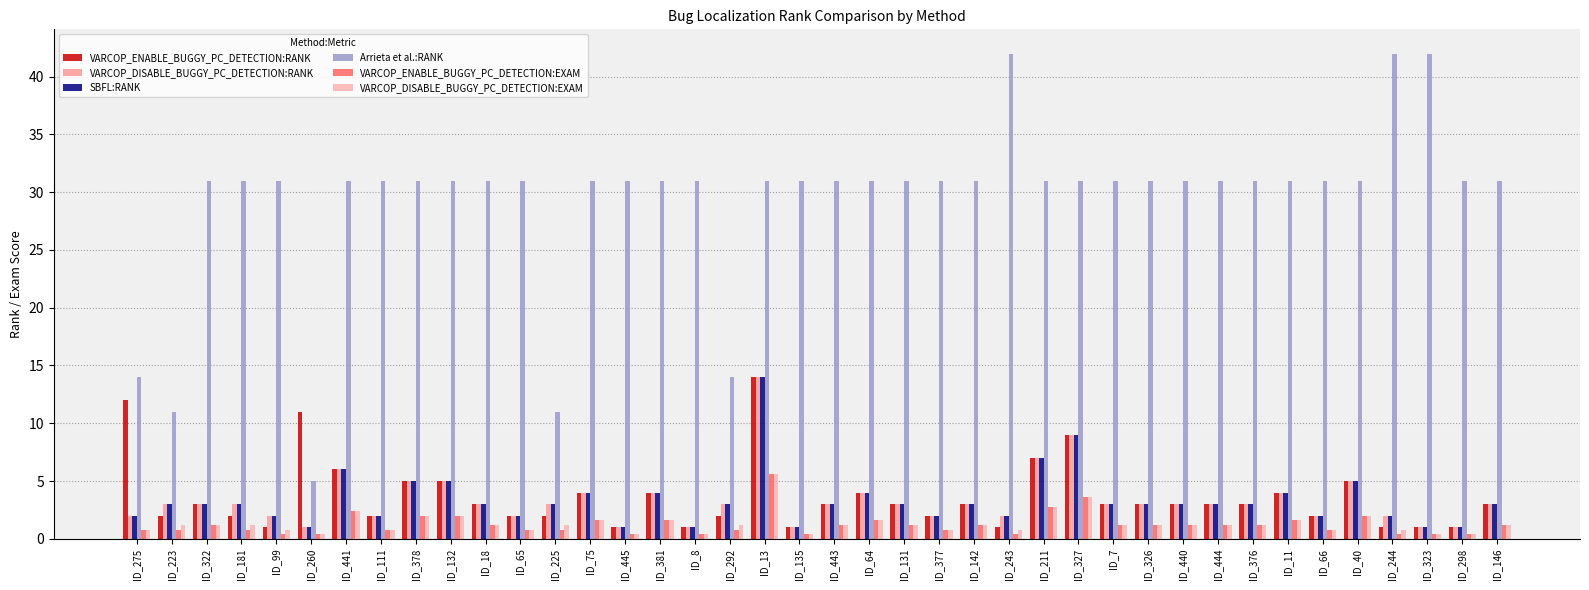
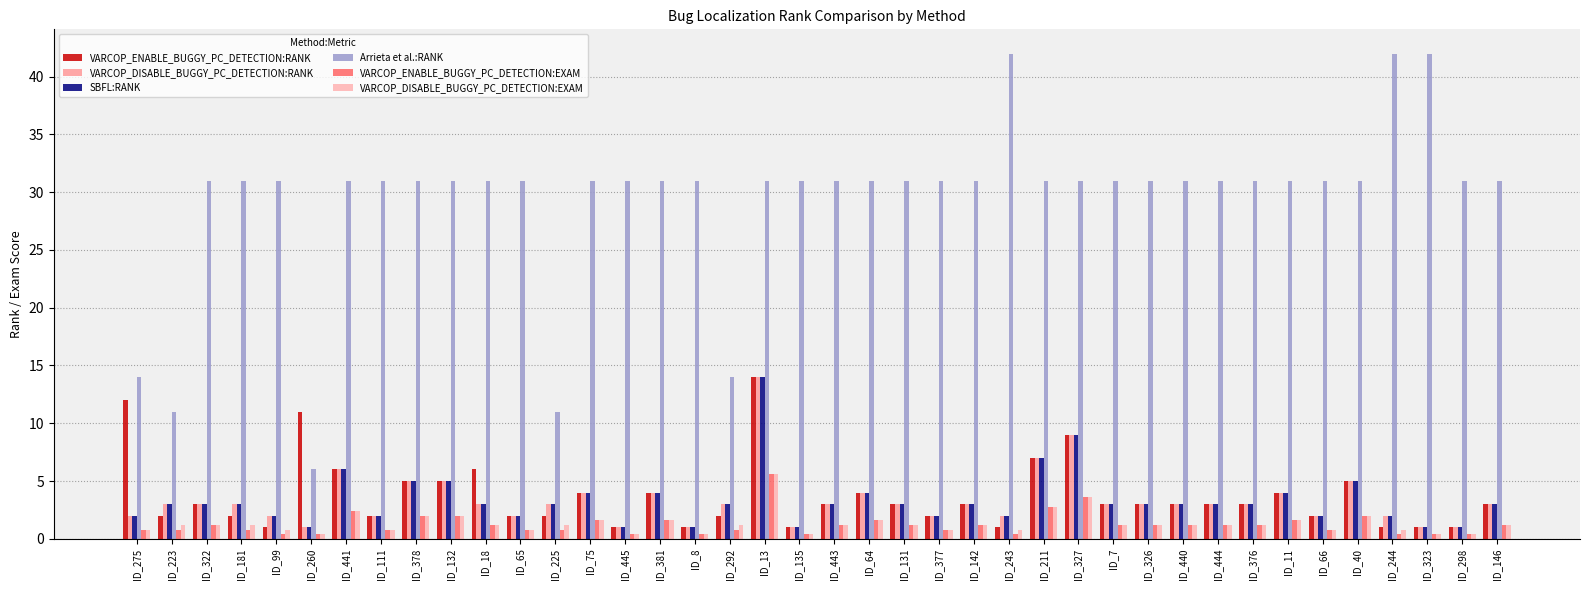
Arrieta et al.:RANK, ID_260: 5 -> 6
VARCOP_ENABLE_BUGGY_PC_DETECTION:RANK, ID_18: 3 -> 6
